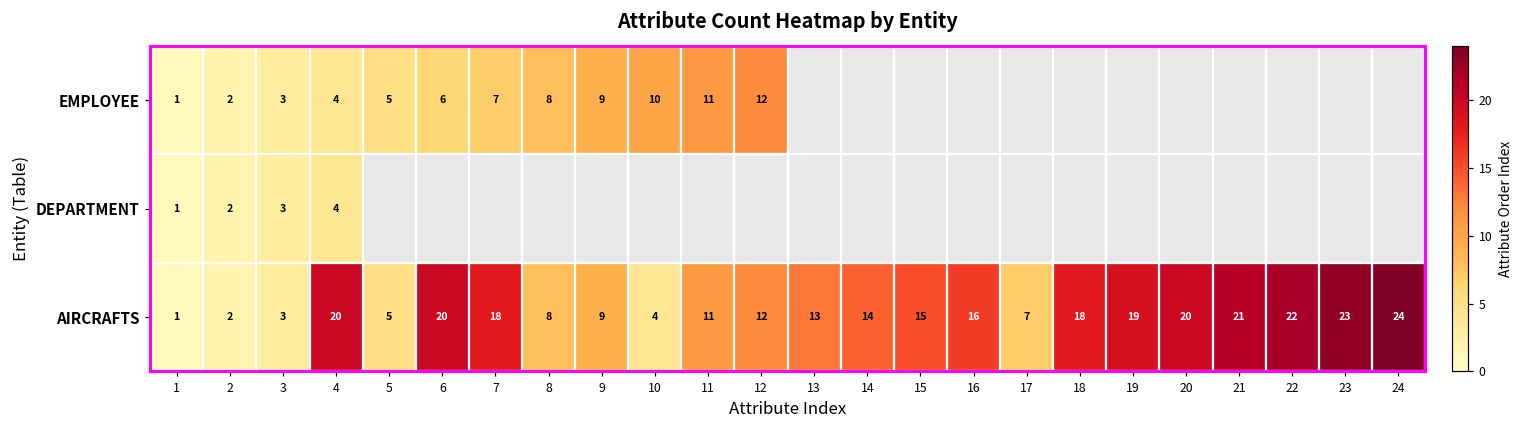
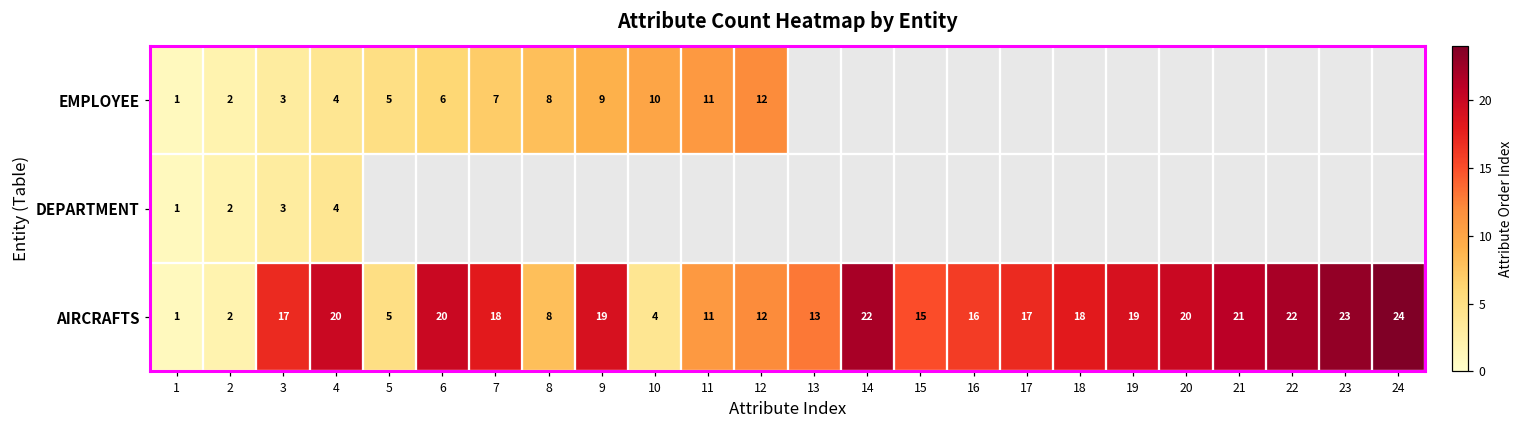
AIRCRAFTS, 3: 3 -> 17
AIRCRAFTS, 9: 9 -> 19
AIRCRAFTS, 14: 14 -> 22
AIRCRAFTS, 17: 7 -> 17
